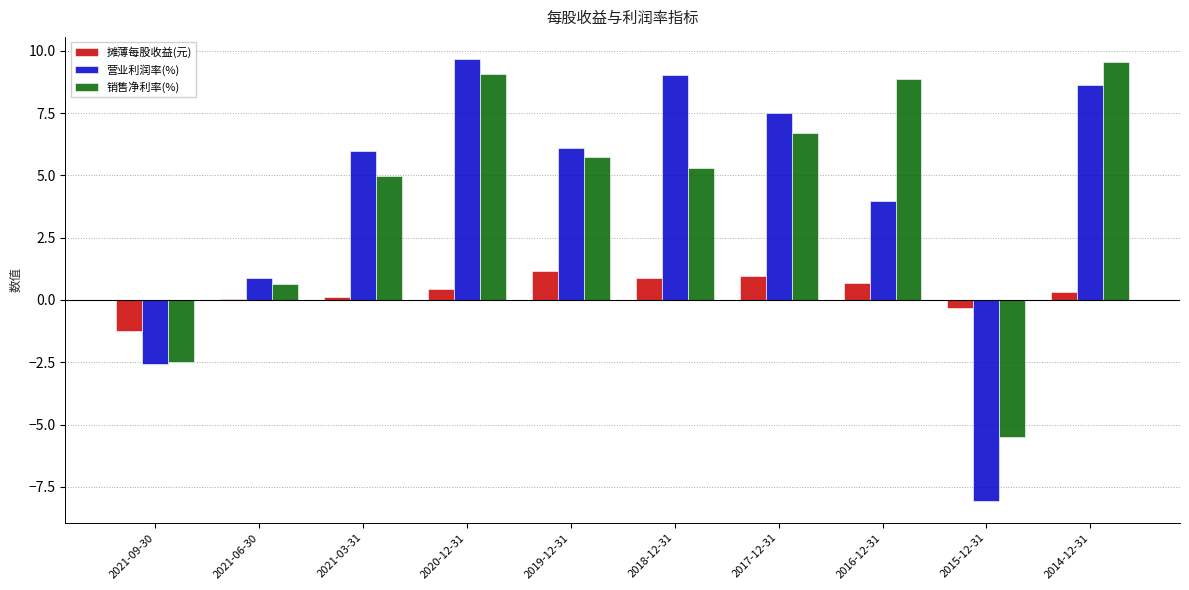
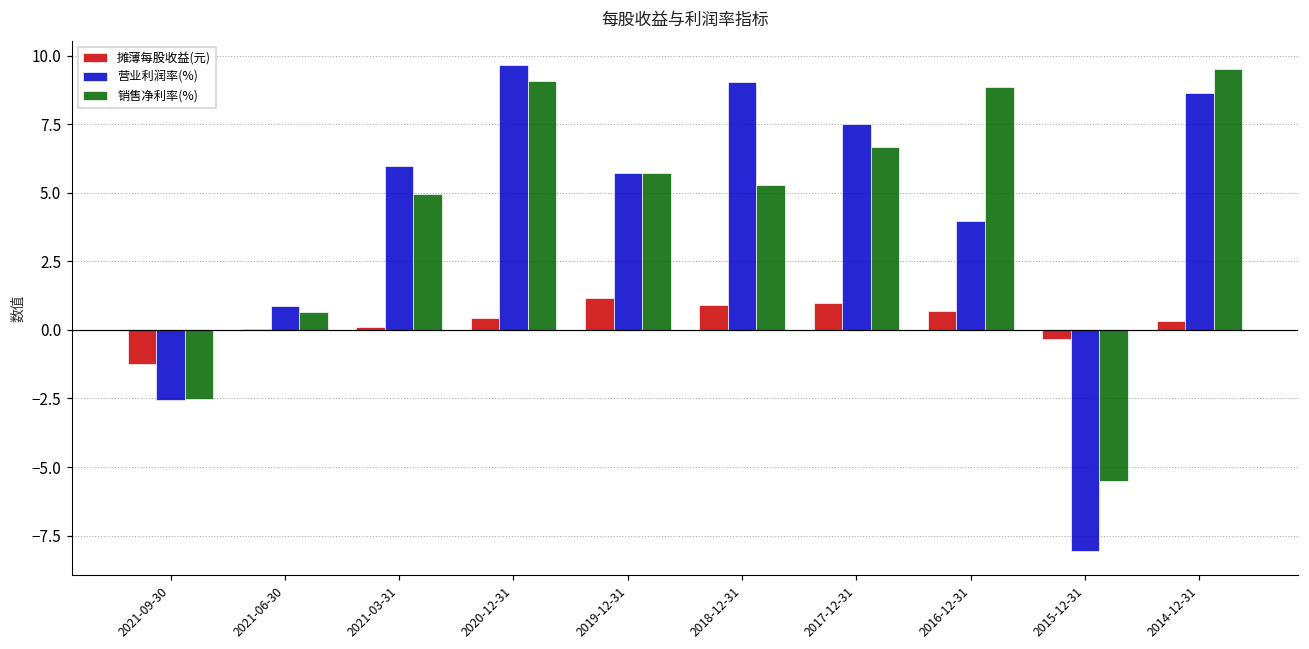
营业利润率(%), 2019-12-31: 6.1 -> 5.7
